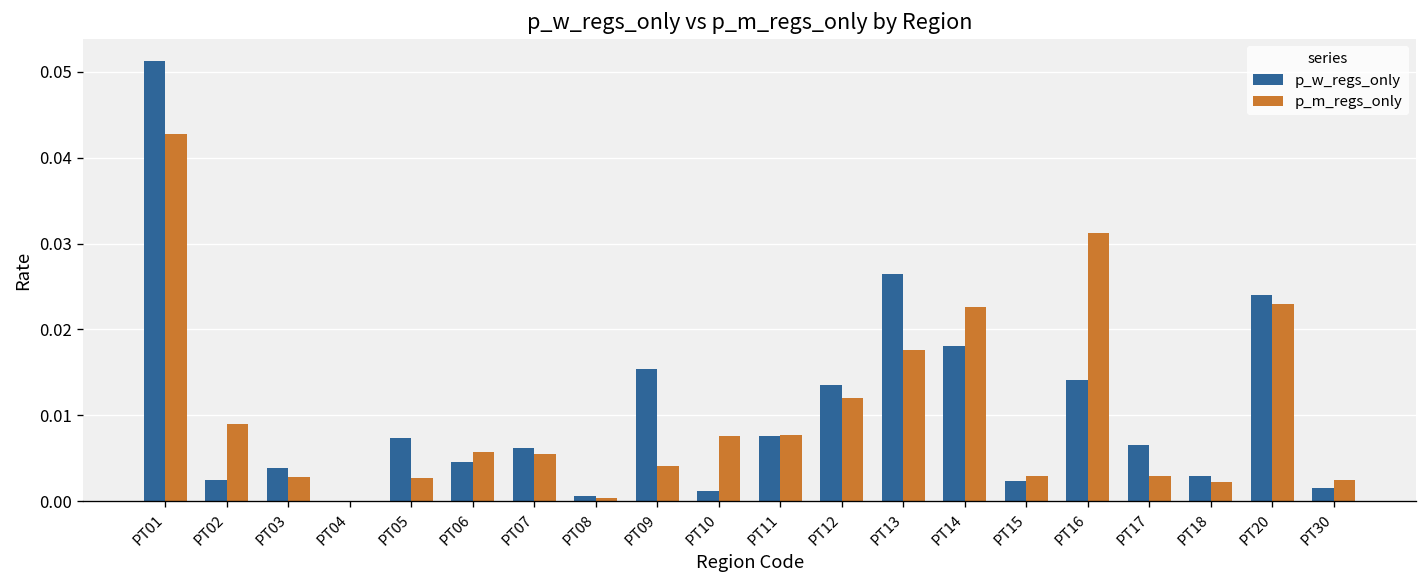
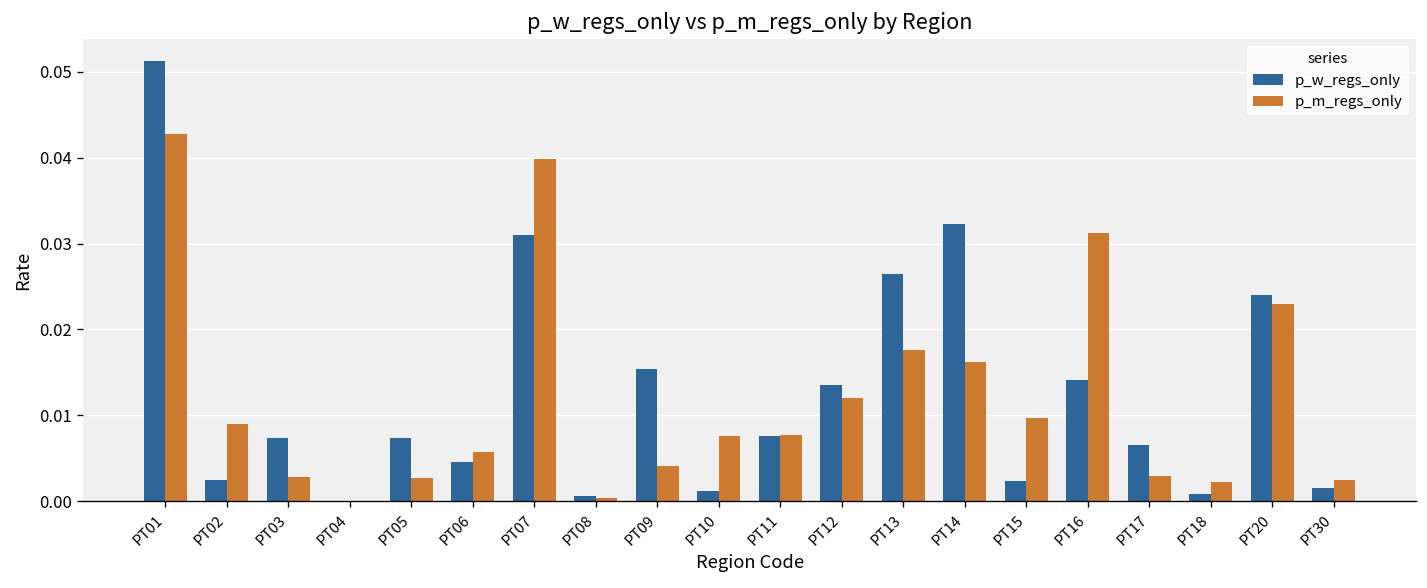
p_w_regs_only, PT03: 0.004 -> 0.007
p_w_regs_only, PT07: 0.006 -> 0.031
p_m_regs_only, PT07: 0.006 -> 0.040
p_w_regs_only, PT14: 0.018 -> 0.032
p_m_regs_only, PT14: 0.023 -> 0.016
p_m_regs_only, PT15: 0.003 -> 0.010
p_w_regs_only, PT18: 0.003 -> 0.001
